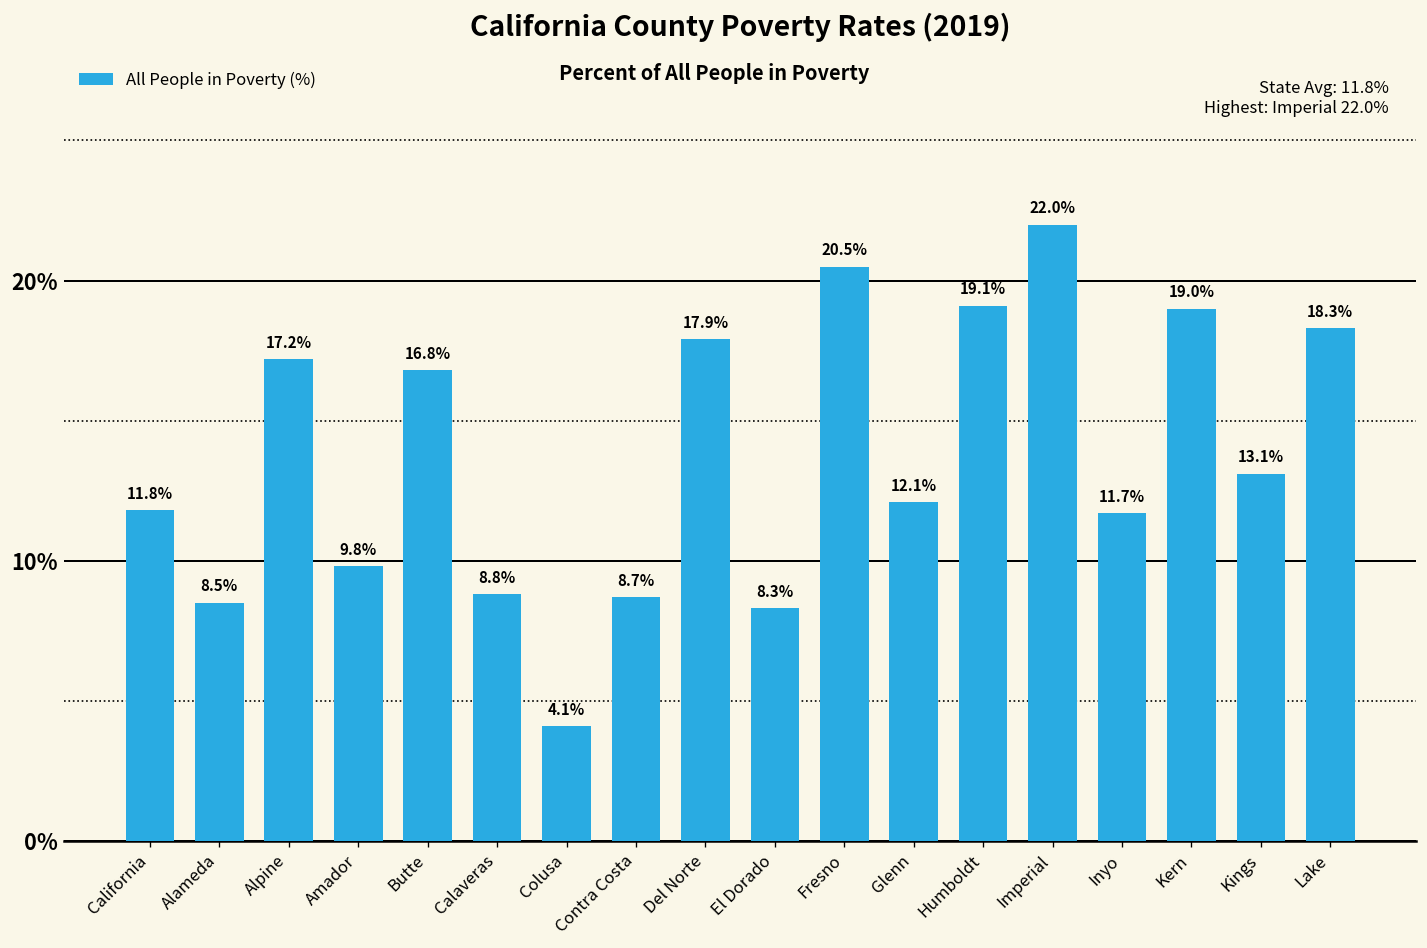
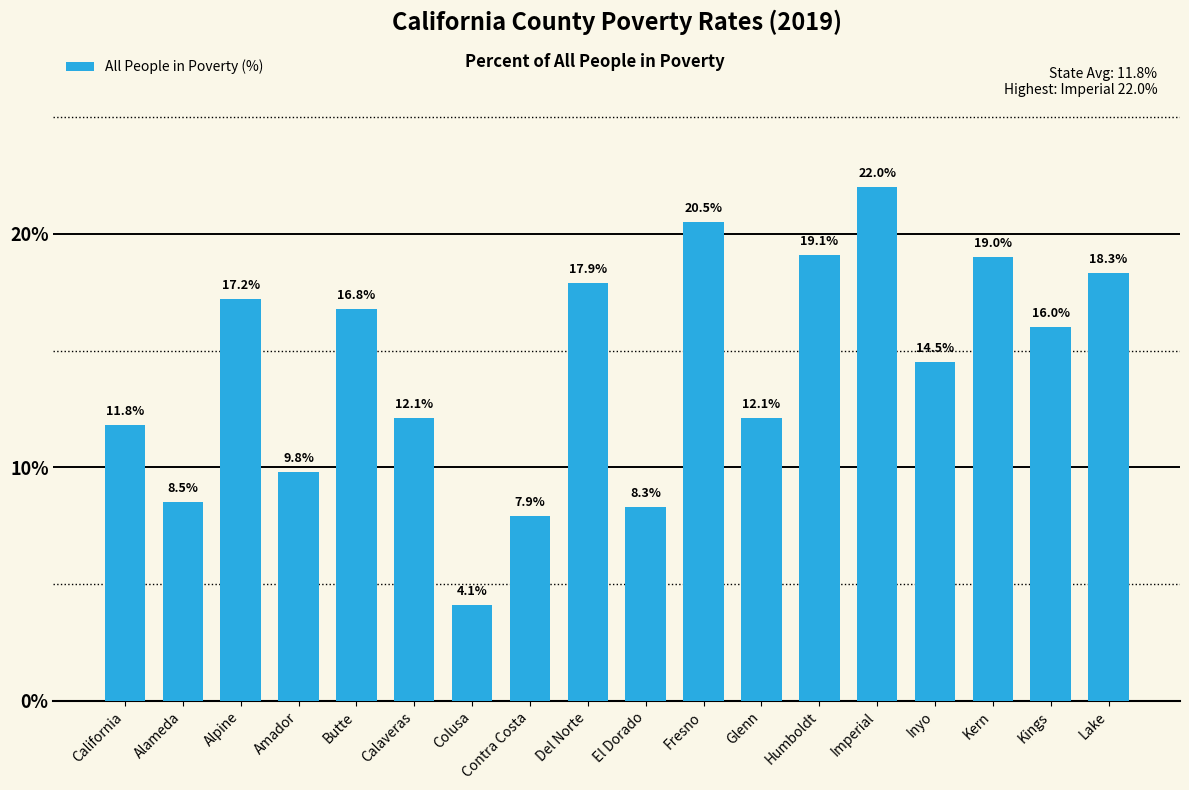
Calaveras: 8.8% -> 12.1%
Contra Costa: 8.7% -> 7.9%
Inyo: 11.7% -> 14.5%
Kings: 13.1% -> 16.0%
